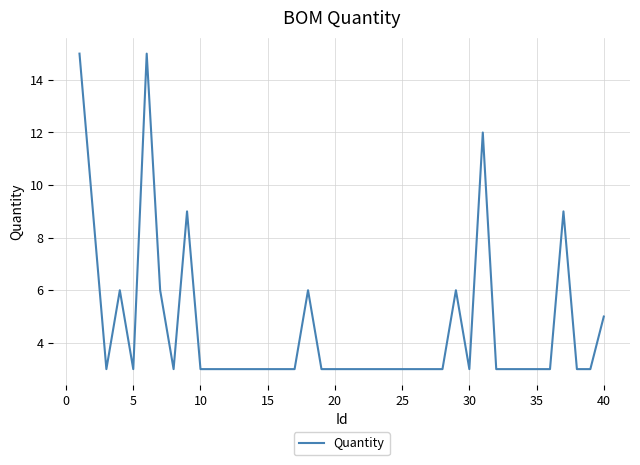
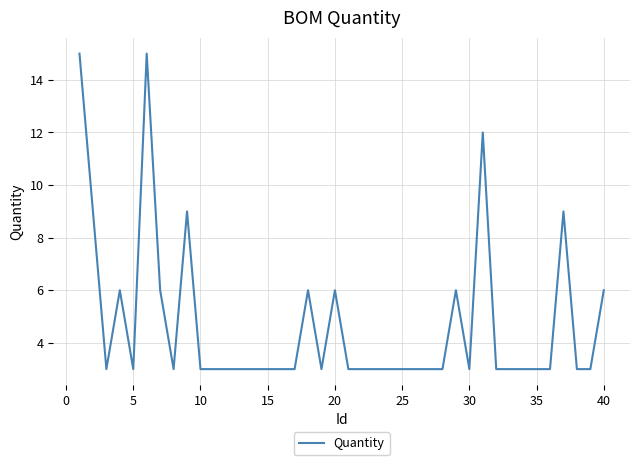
20: 3 -> 6
40: 5 -> 6
